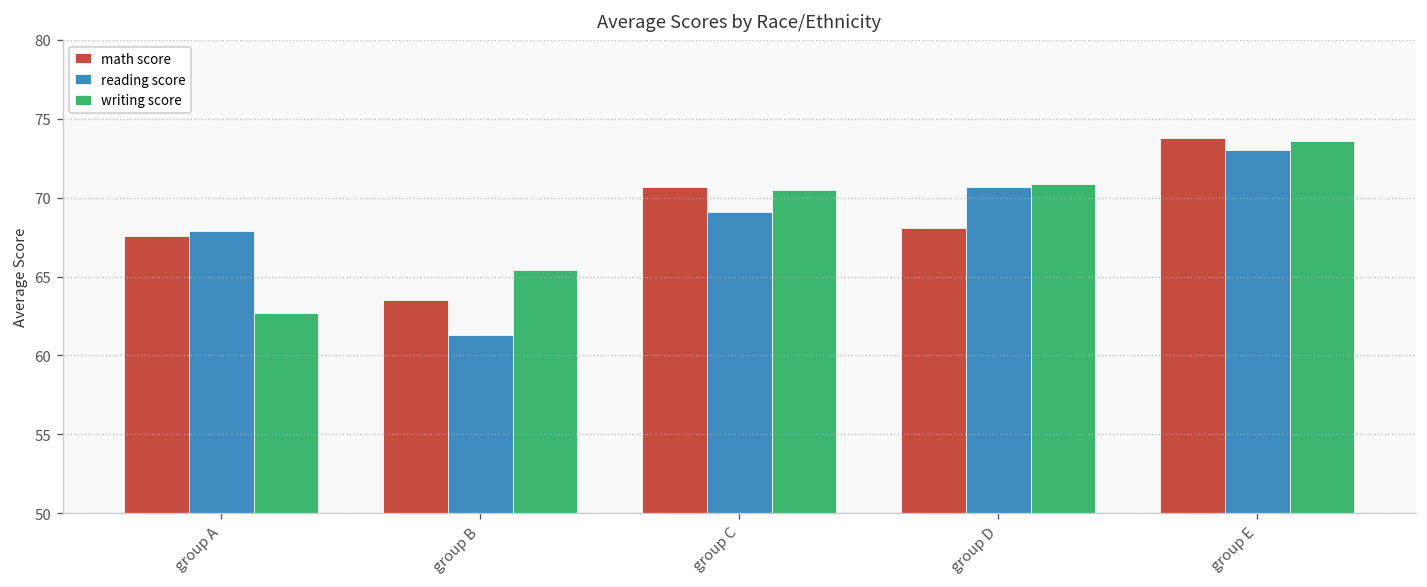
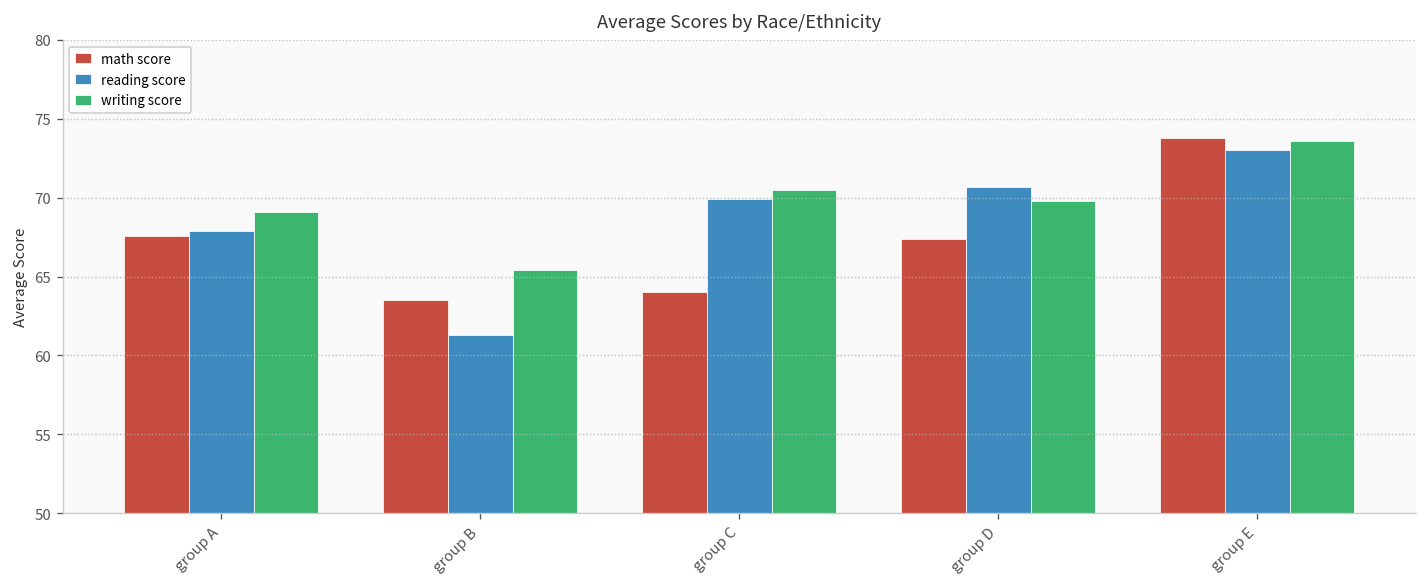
writing score, group A: 62.7 -> 69.1
math score, group C: 70.7 -> 64.0
reading score, group C: 69.1 -> 69.9
math score, group D: 68.1 -> 67.4
writing score, group D: 70.9 -> 69.8
